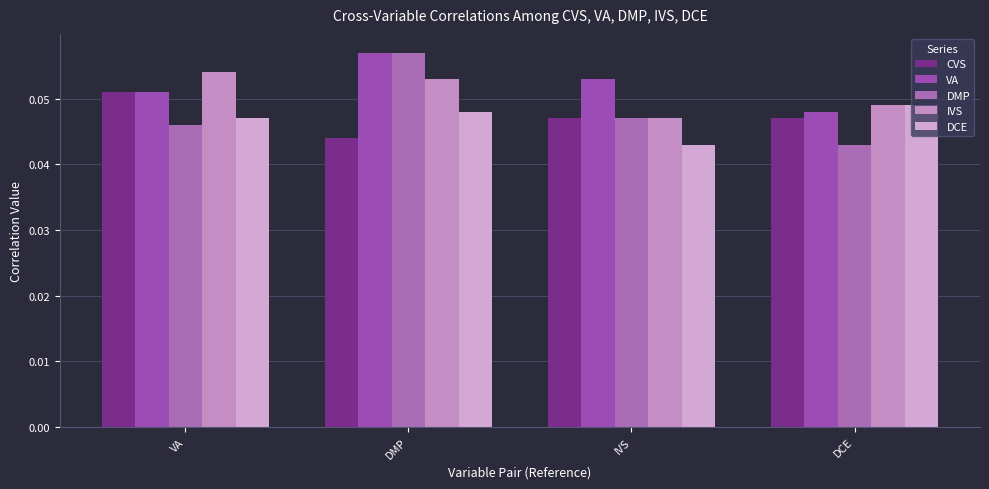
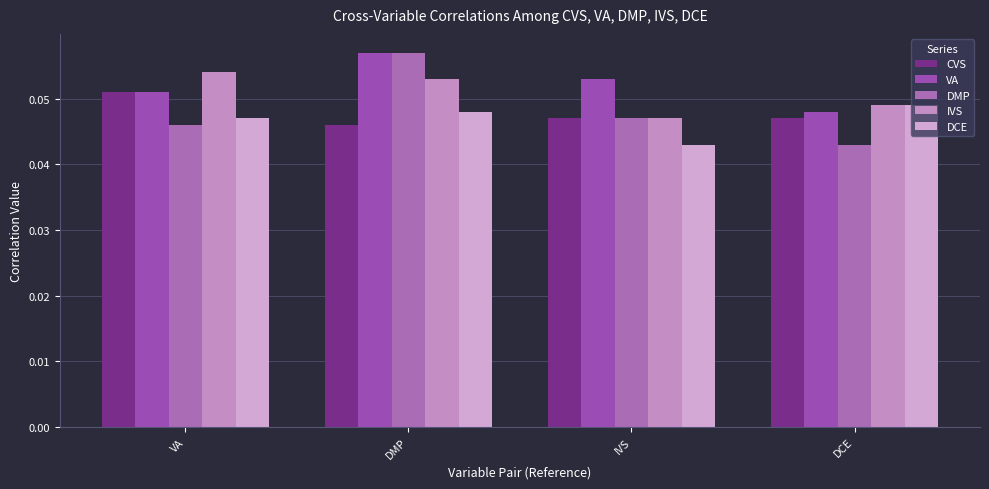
CVS, DMP: 0.044 -> 0.046
